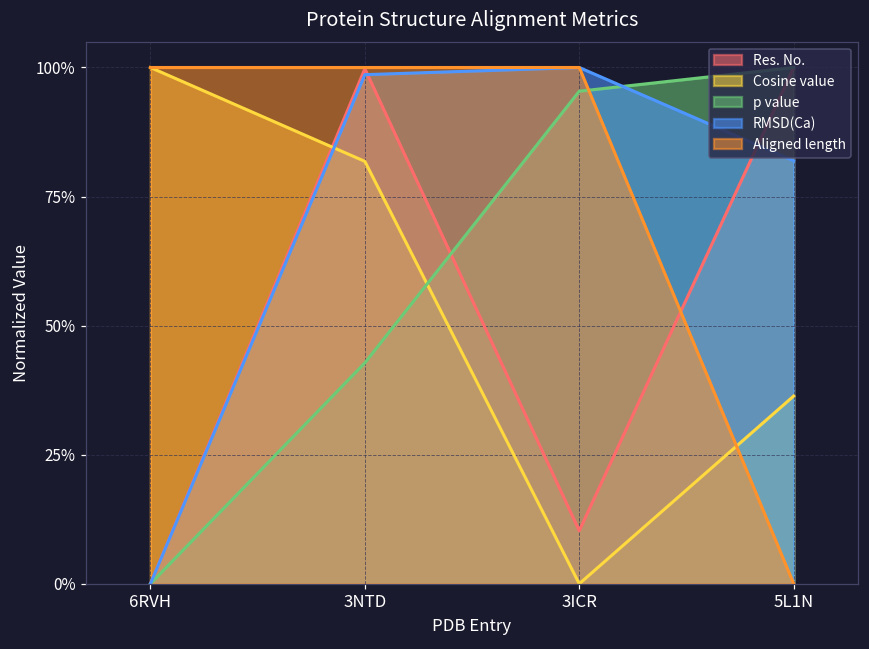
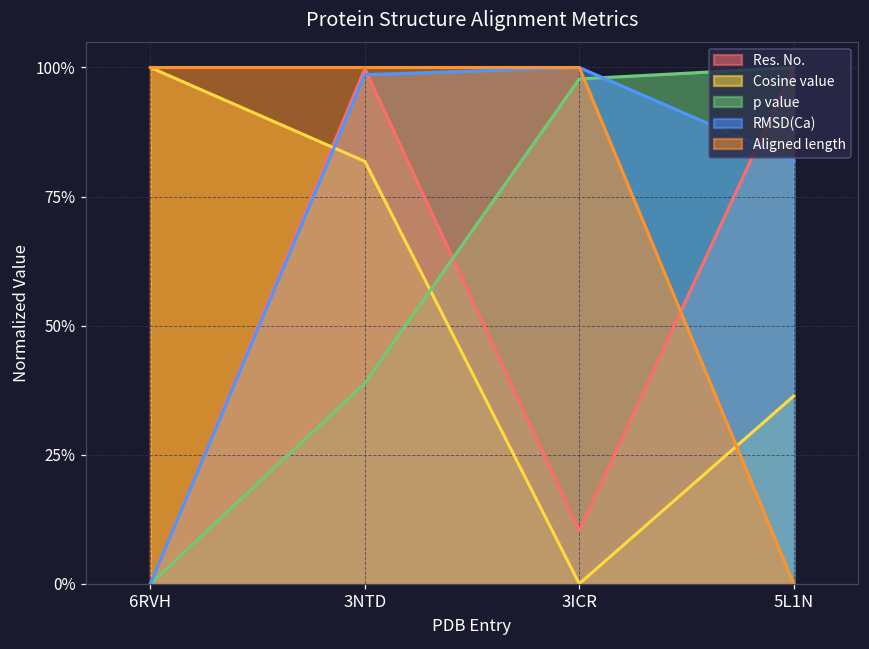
p value, 3NTD: 43% -> 39%
p value, 3ICR: 95% -> 98%
